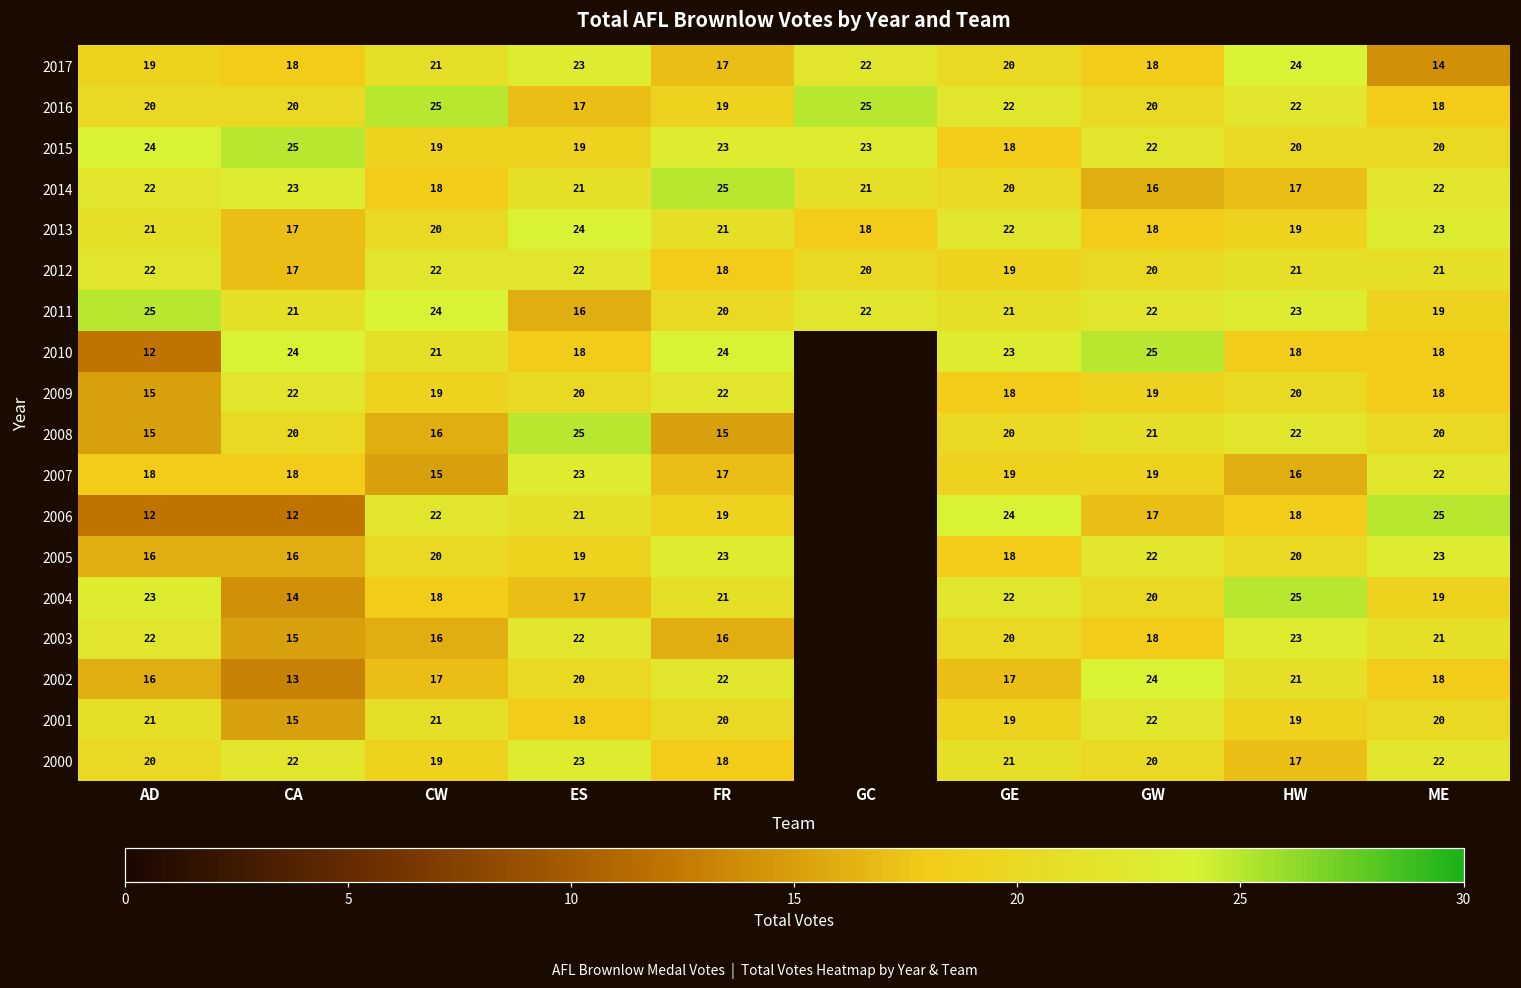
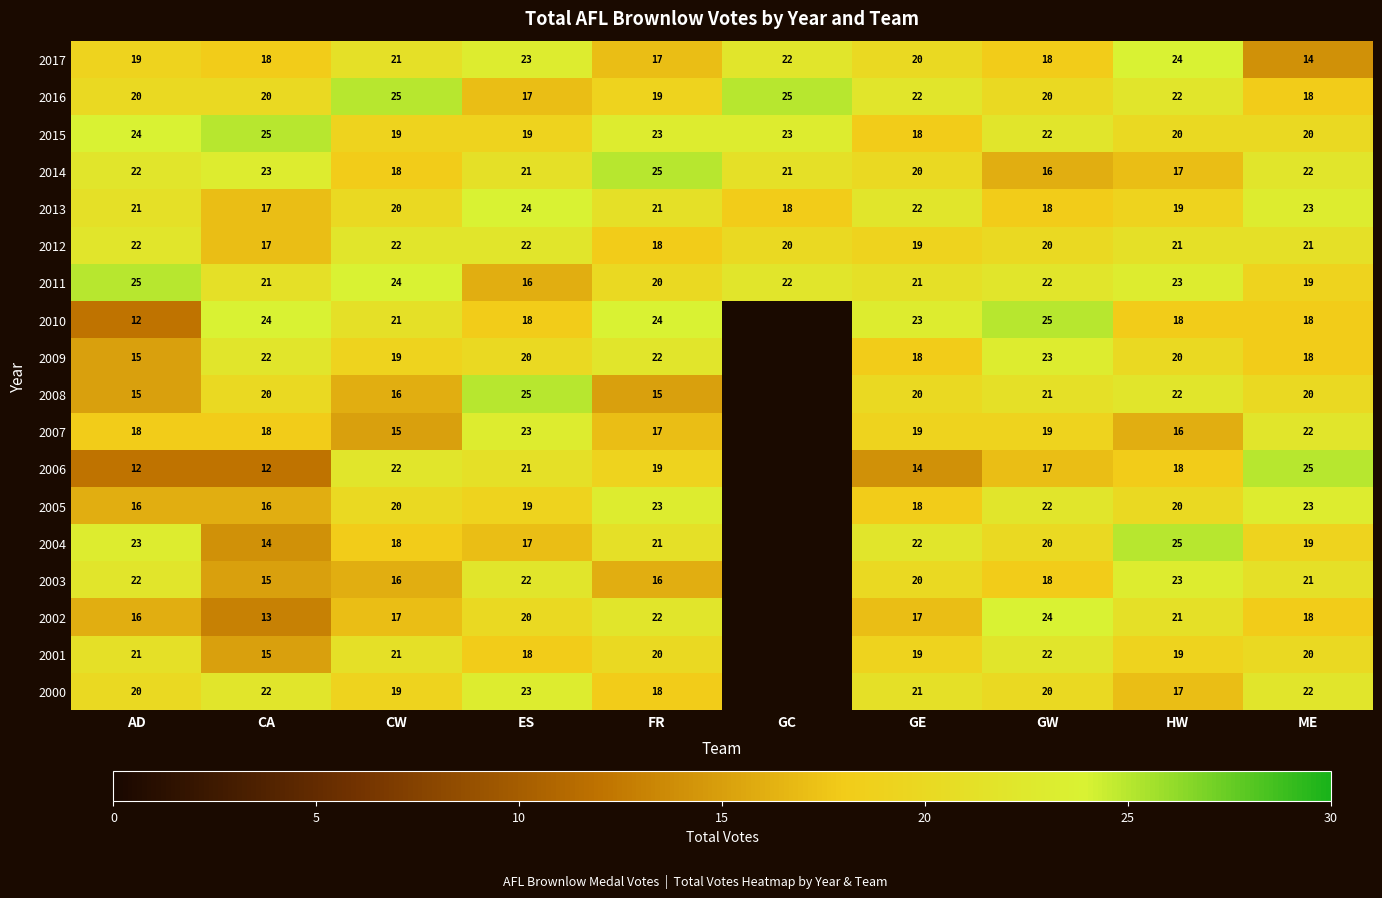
2009, GW: 19 -> 23
2006, GE: 24 -> 14
